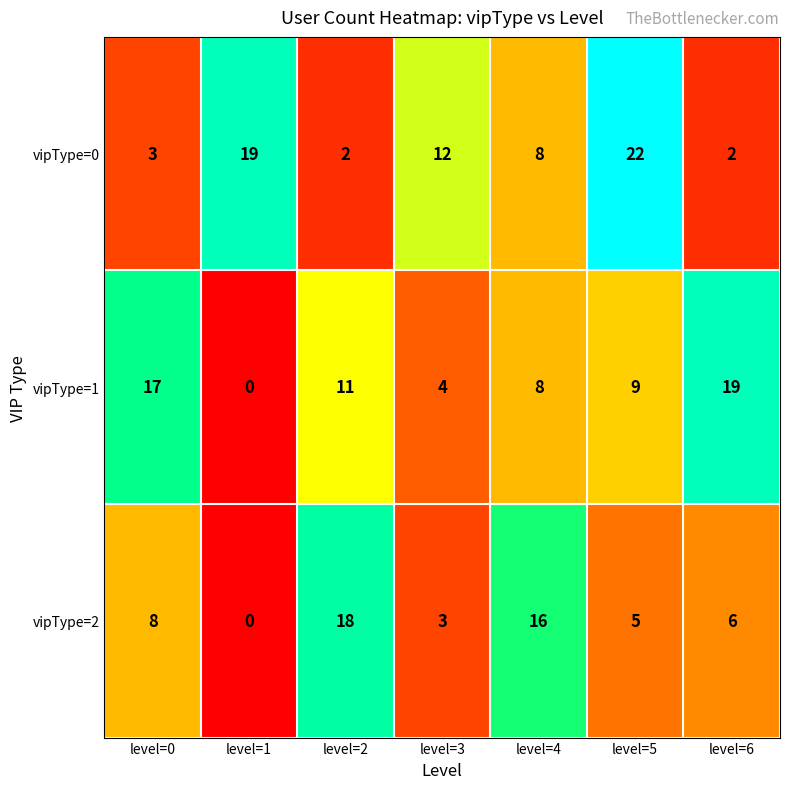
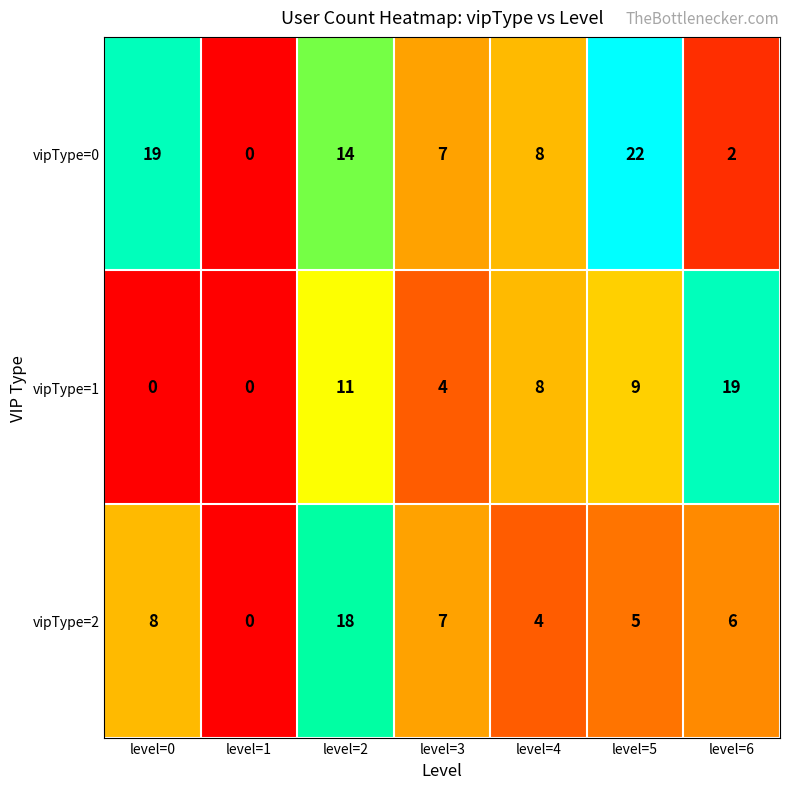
vipType=0, level=0: 3 -> 19
vipType=0, level=1: 19 -> 0
vipType=0, level=2: 2 -> 14
vipType=0, level=3: 12 -> 7
vipType=1, level=0: 17 -> 0
vipType=2, level=3: 3 -> 7
vipType=2, level=4: 16 -> 4
